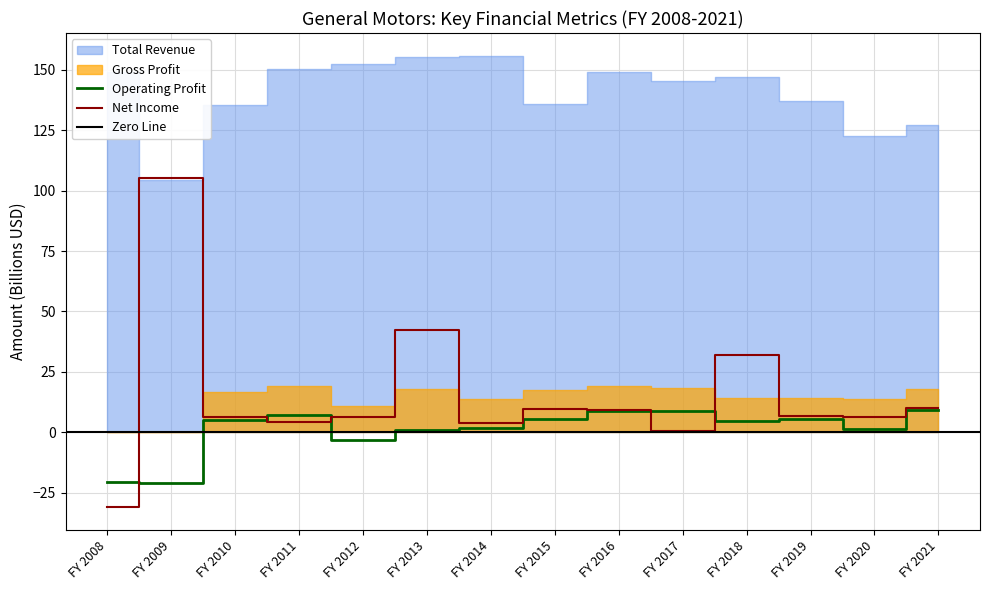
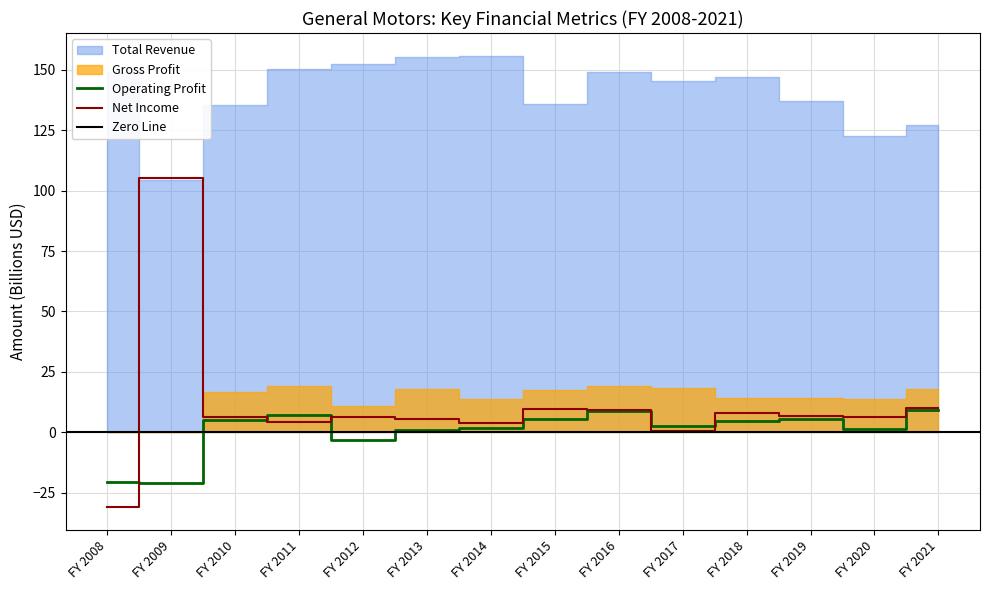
Net Income, FY 2013: 42 -> 5
Operating Profit, FY 2017: 9 -> 3
Net Income, FY 2018: 32 -> 8
